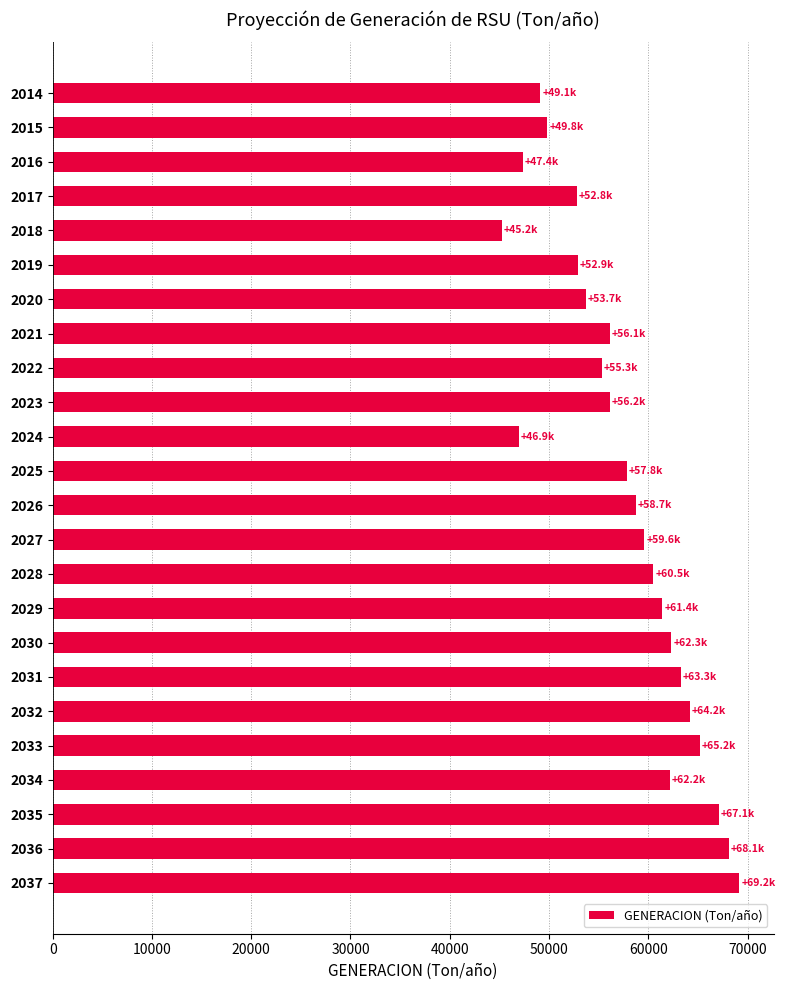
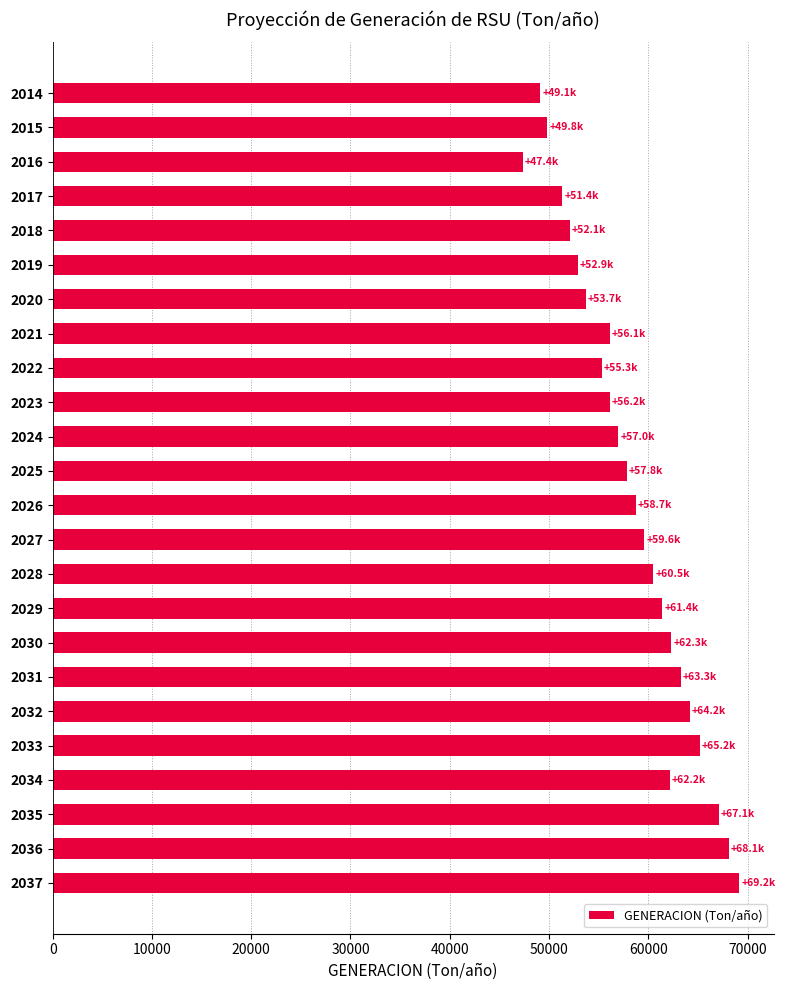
2017: +52.8k -> +51.4k
2018: +45.2k -> +52.1k
2024: +46.9k -> +57.0k
